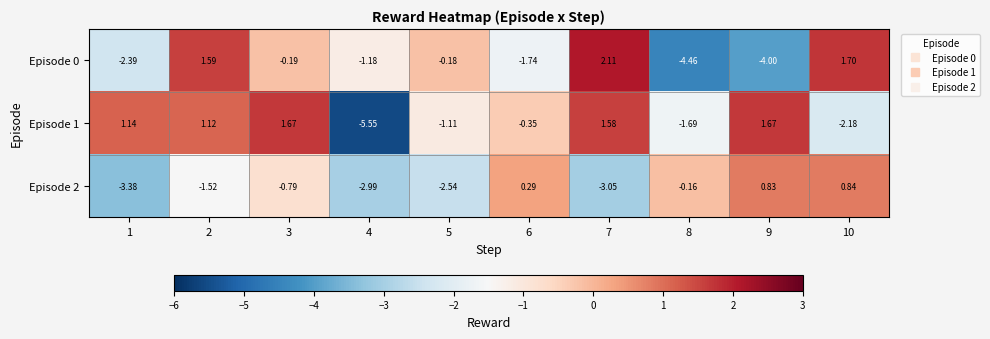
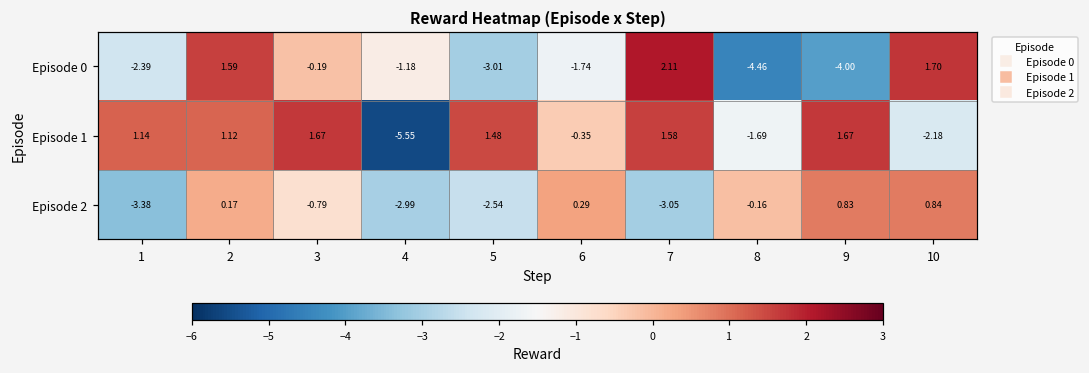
Episode 0, 5: -0.18 -> -3.01
Episode 1, 5: -1.11 -> 1.48
Episode 2, 2: -1.52 -> 0.17
